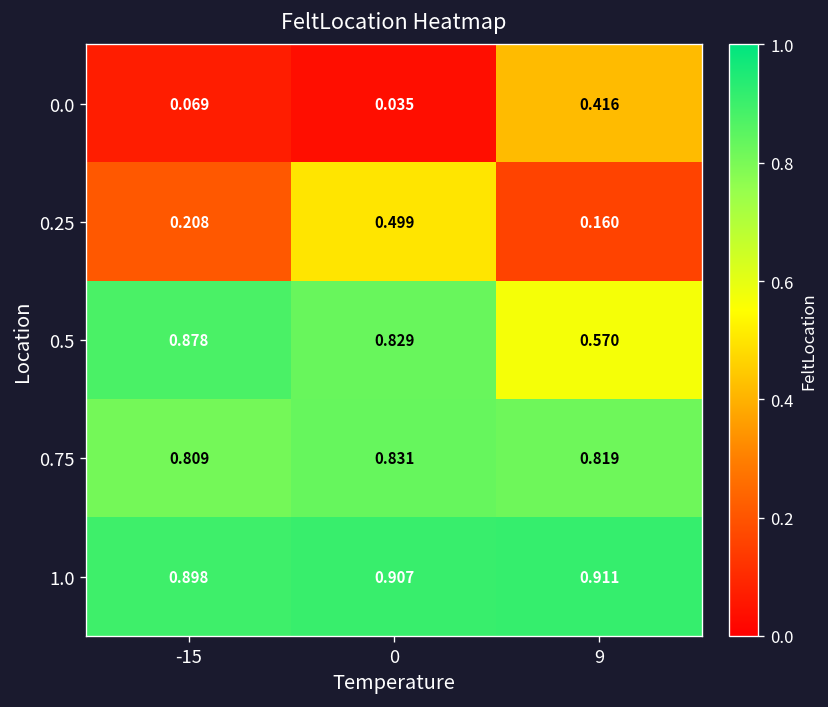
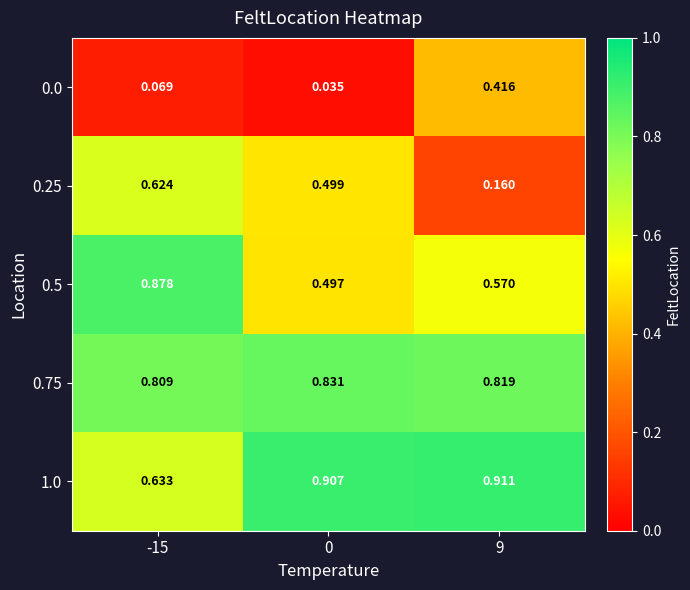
0.25, -15: 0.208 -> 0.624
0.5, 0: 0.829 -> 0.497
1.0, -15: 0.898 -> 0.633
